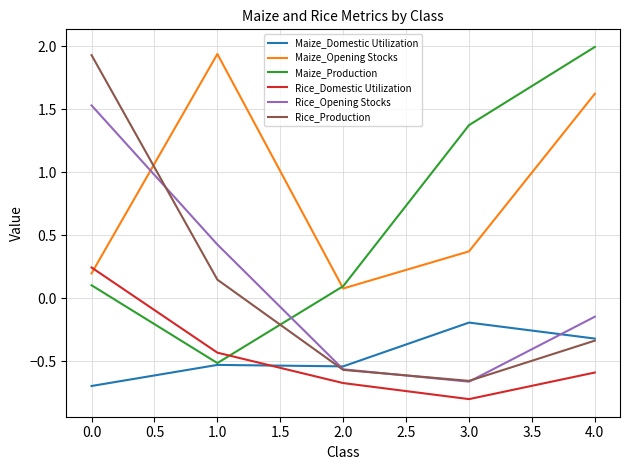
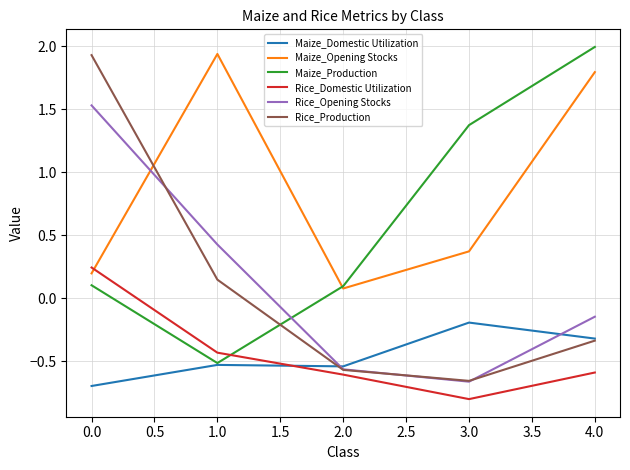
Rice_Domestic Utilization, 2.0: -0.67 -> -0.61
Maize_Opening Stocks, 4.0: 1.62 -> 1.80
